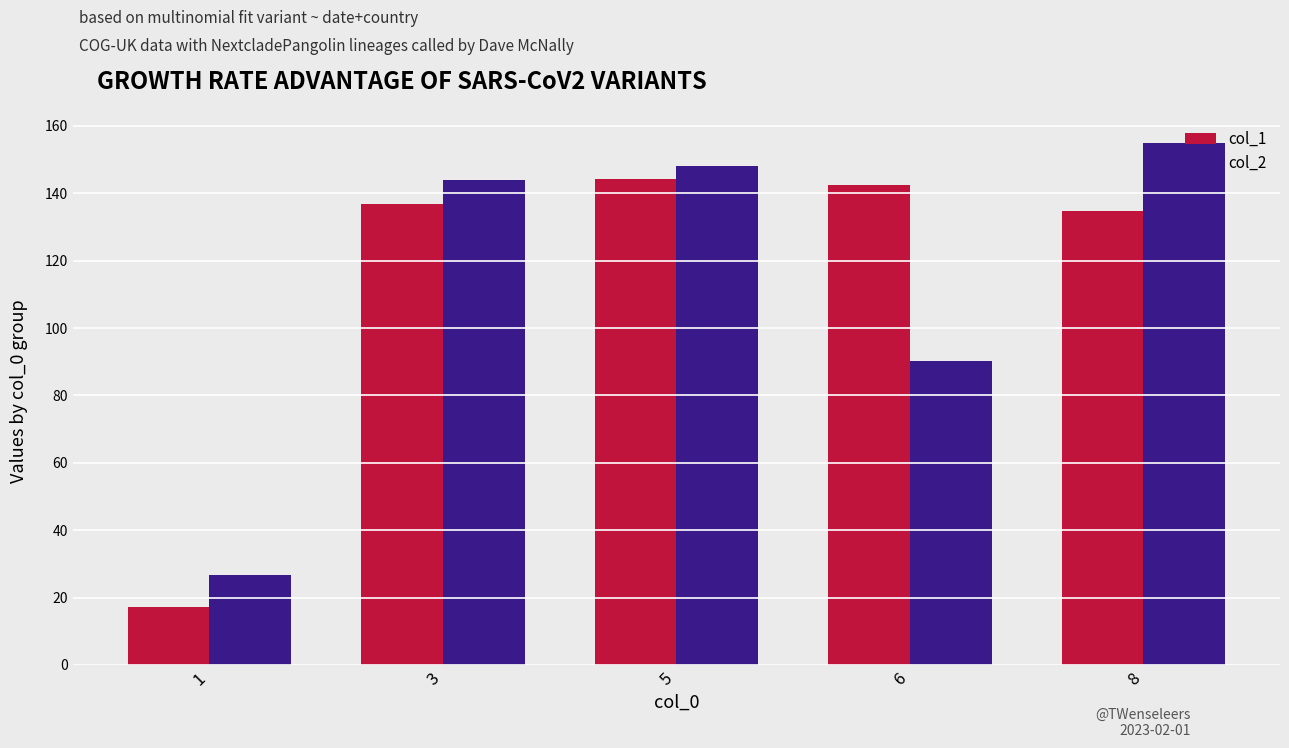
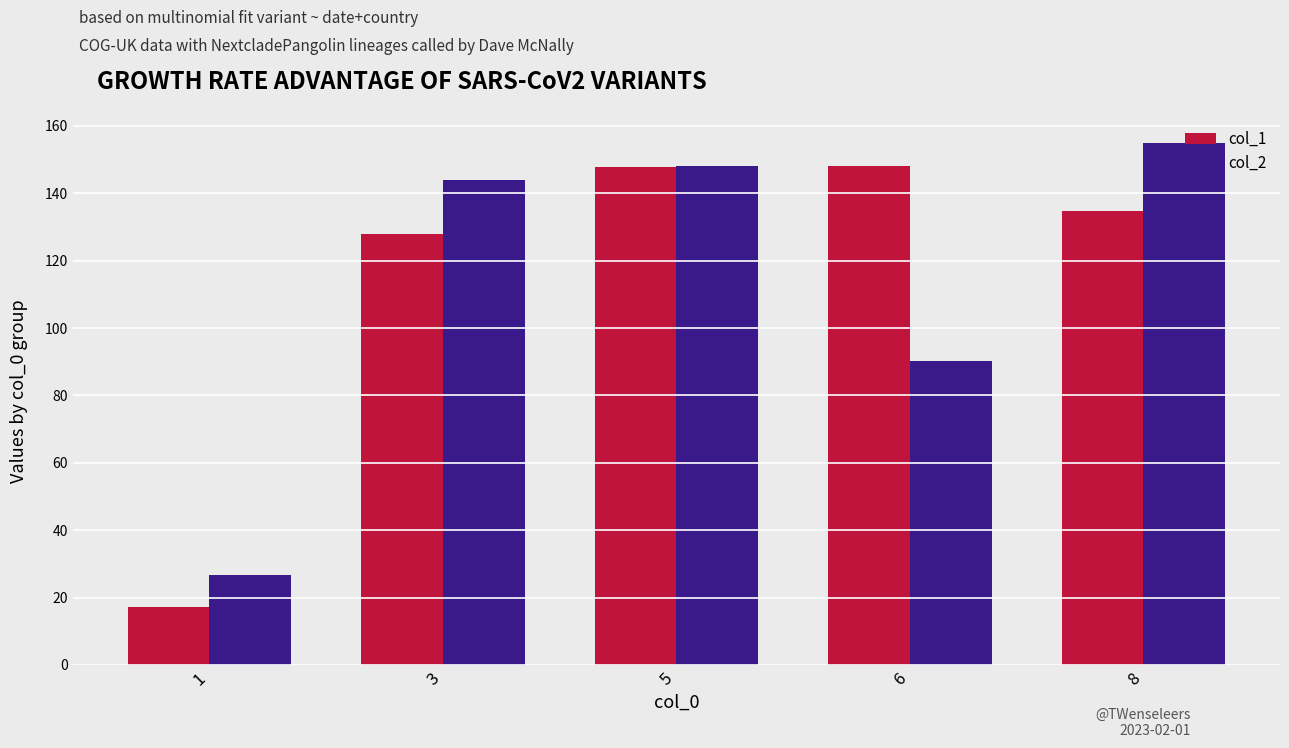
col_1, 3: 137 -> 128
col_1, 5: 144 -> 148
col_1, 6: 142 -> 148
